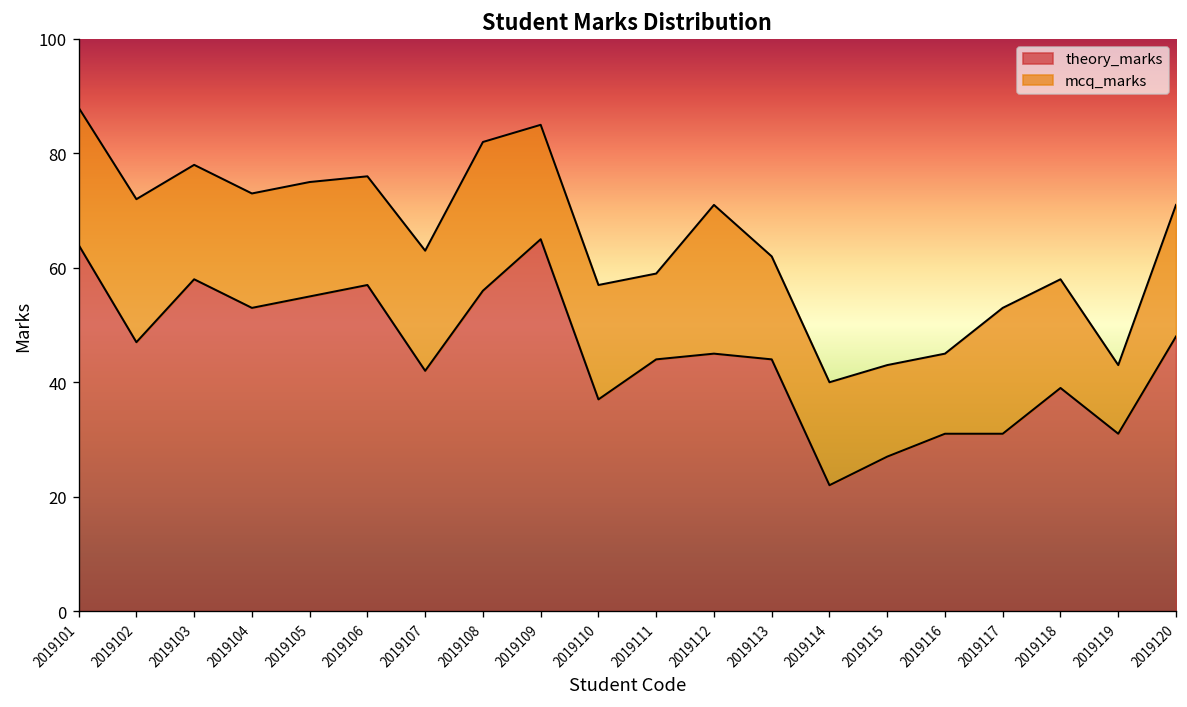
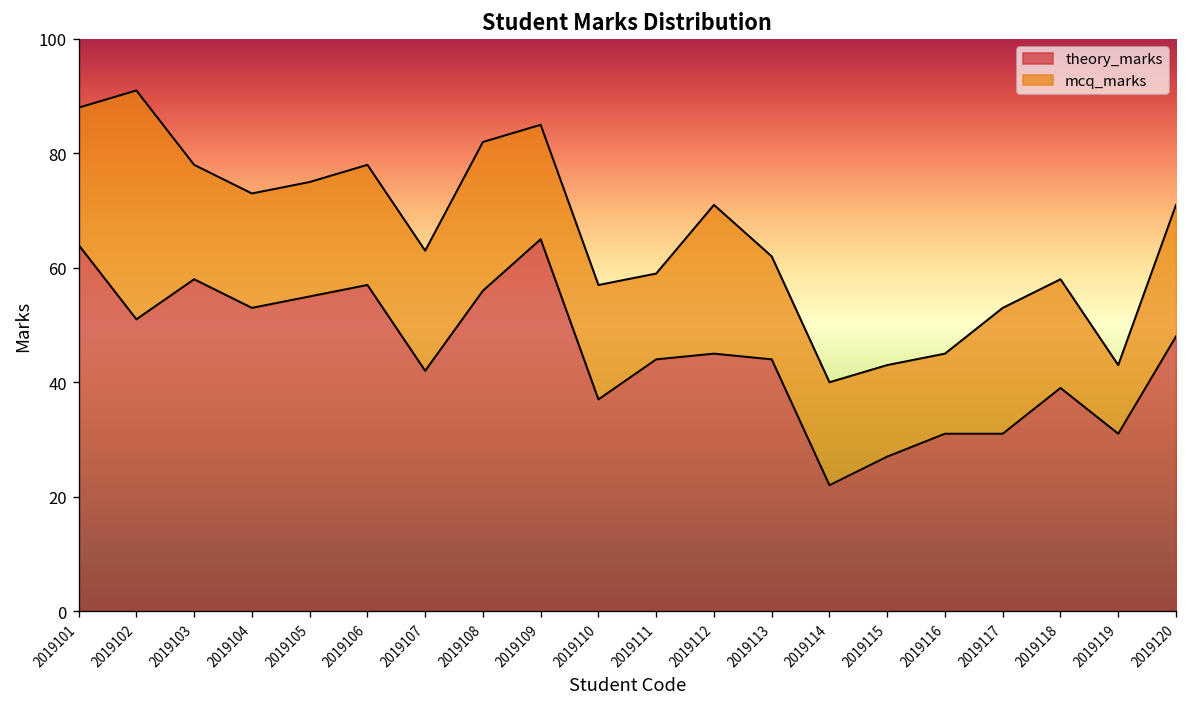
theory_marks, 2019102: 47 -> 51
mcq_marks, 2019102: 25 -> 40
mcq_marks, 2019106: 19 -> 21
